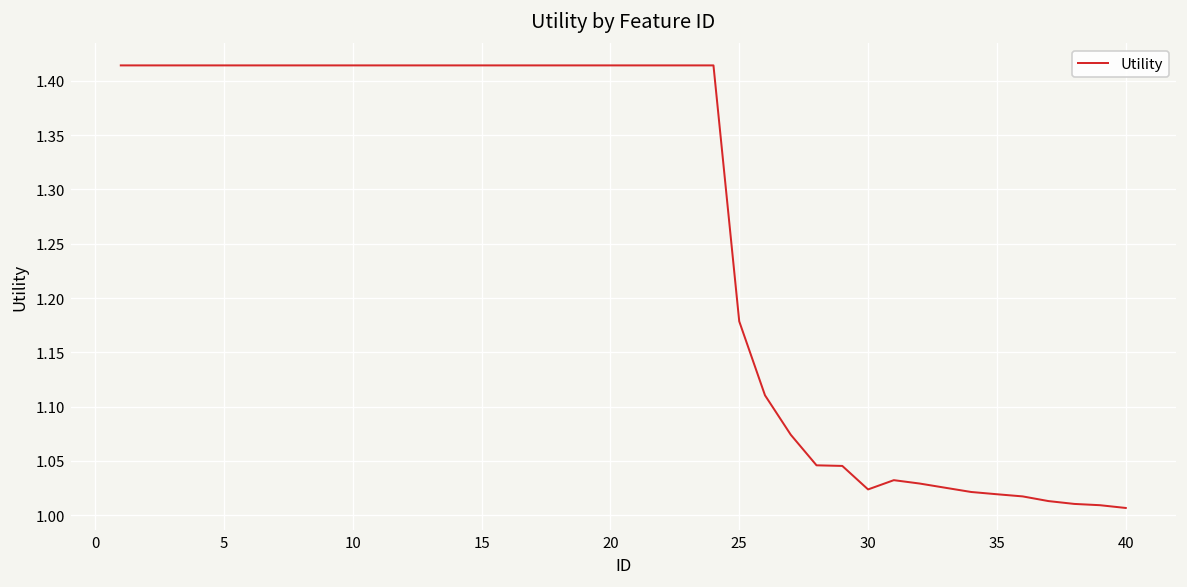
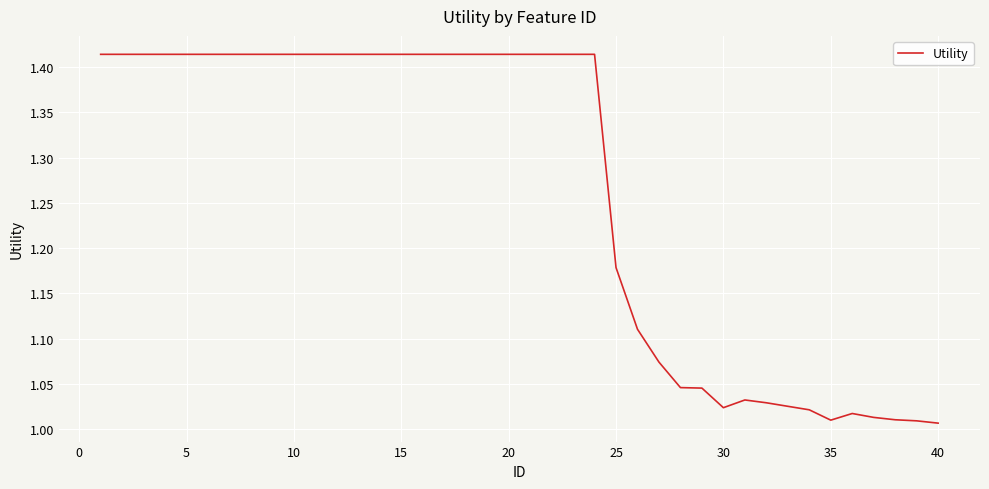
35: 1.02 -> 1.01
